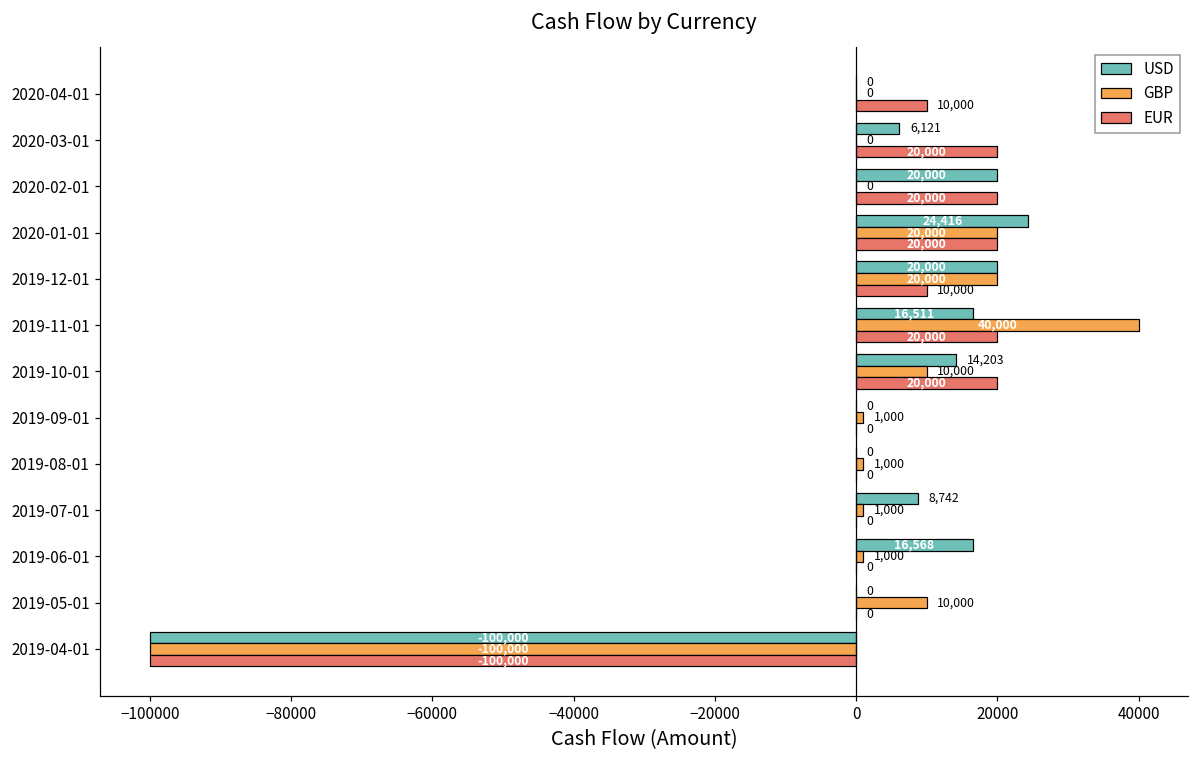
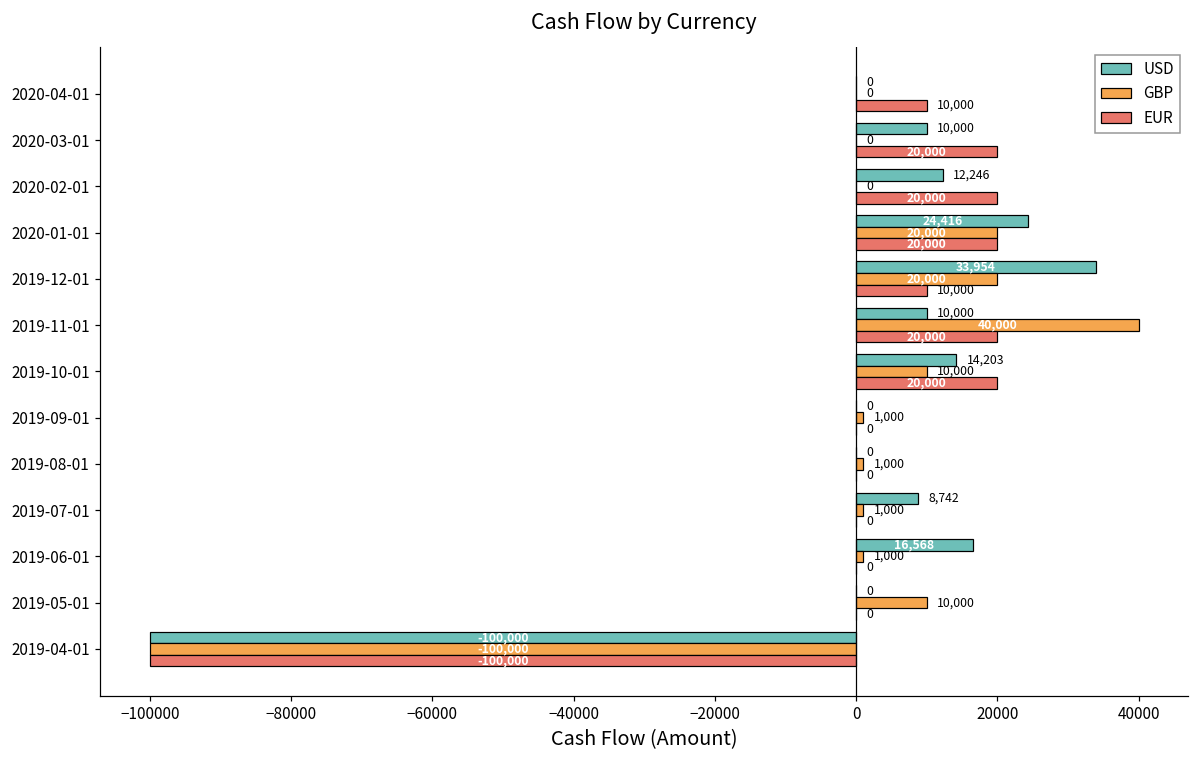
USD, 2020-03-01: 6,121 -> 10,000
USD, 2020-02-01: 20,000 -> 12,246
USD, 2019-12-01: 20,000 -> 33,954
USD, 2019-11-01: 16,511 -> 10,000
